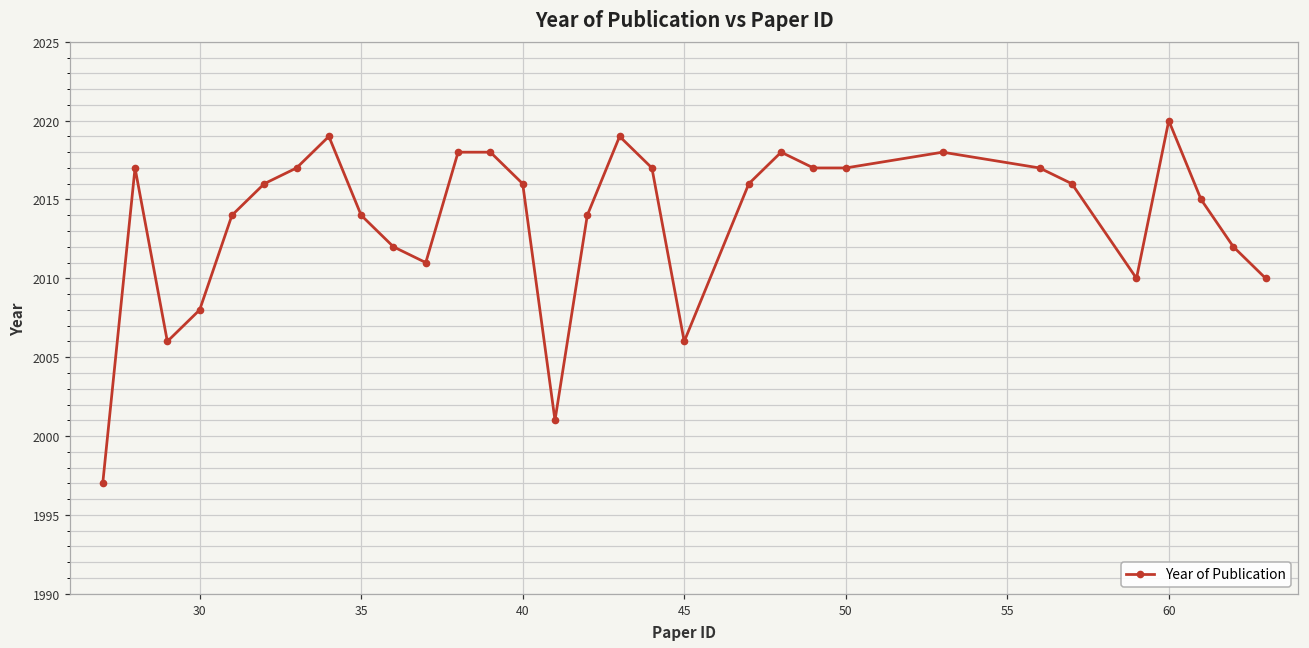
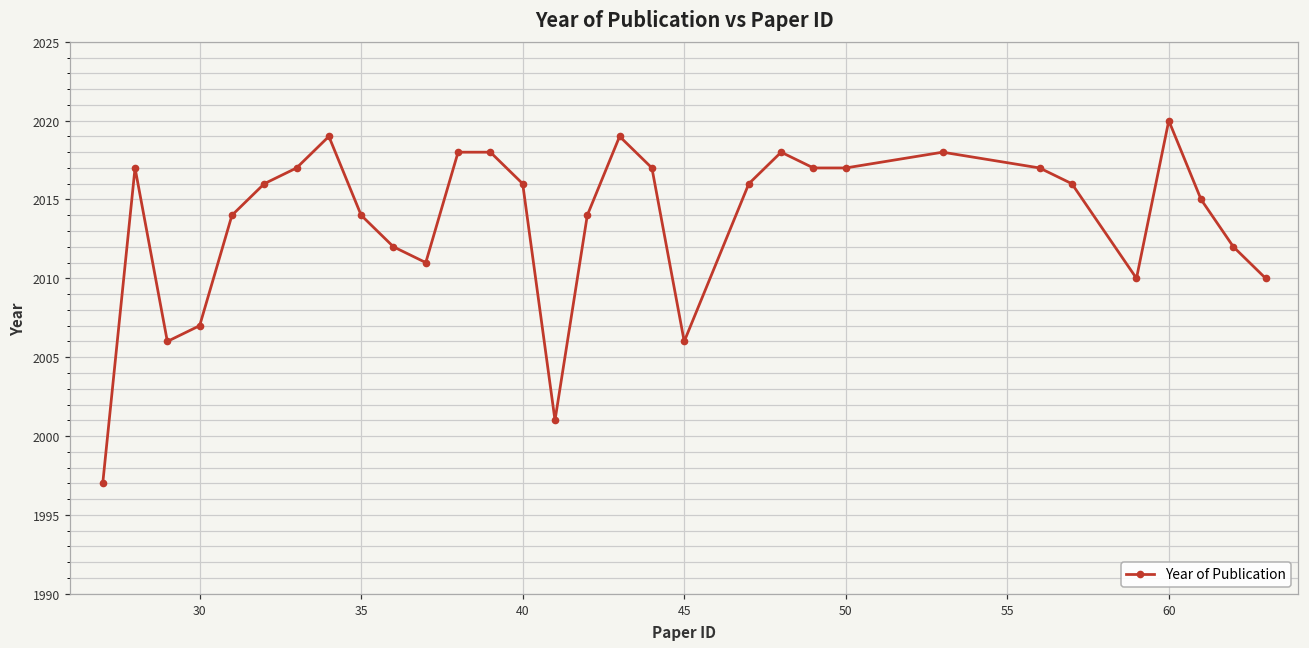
30: 2008 -> 2007
